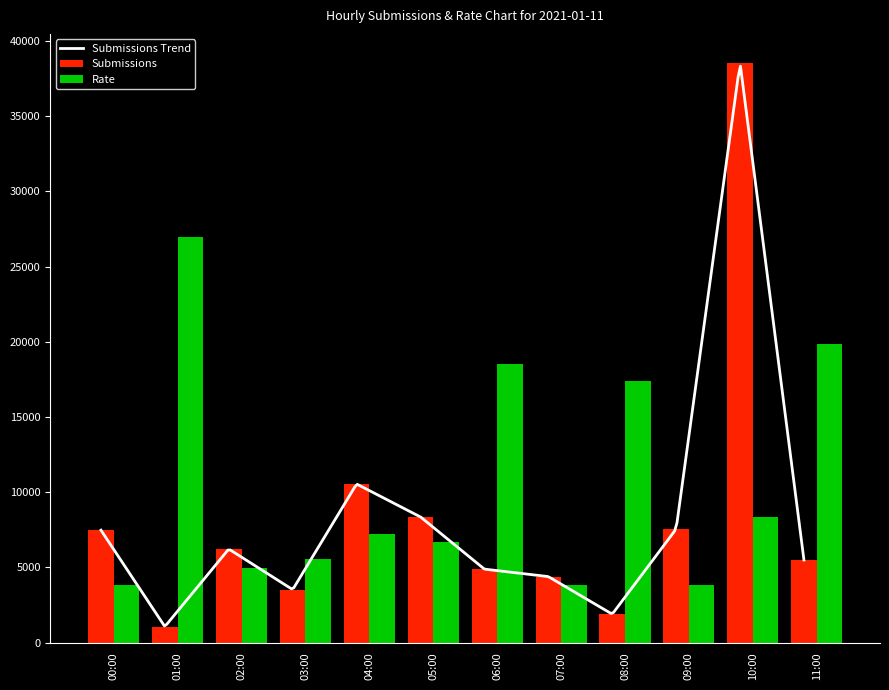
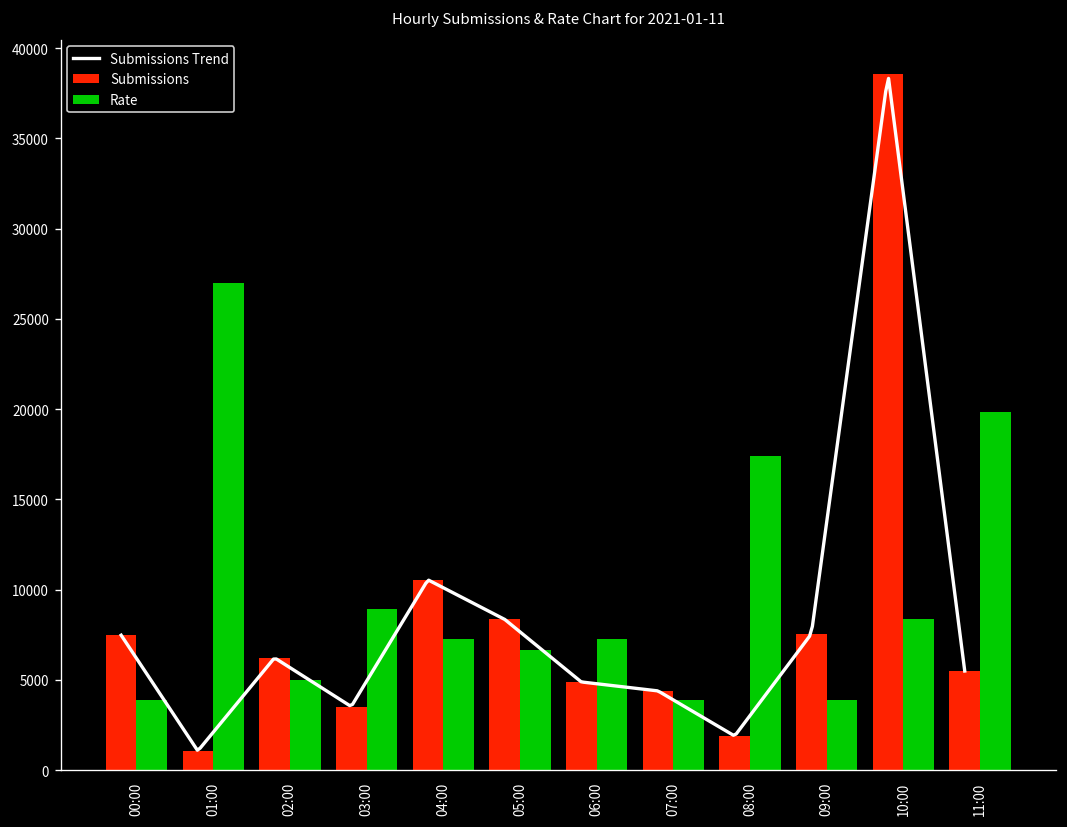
Rate, 03:00: 5500 -> 8900
Rate, 06:00: 18500 -> 7200
